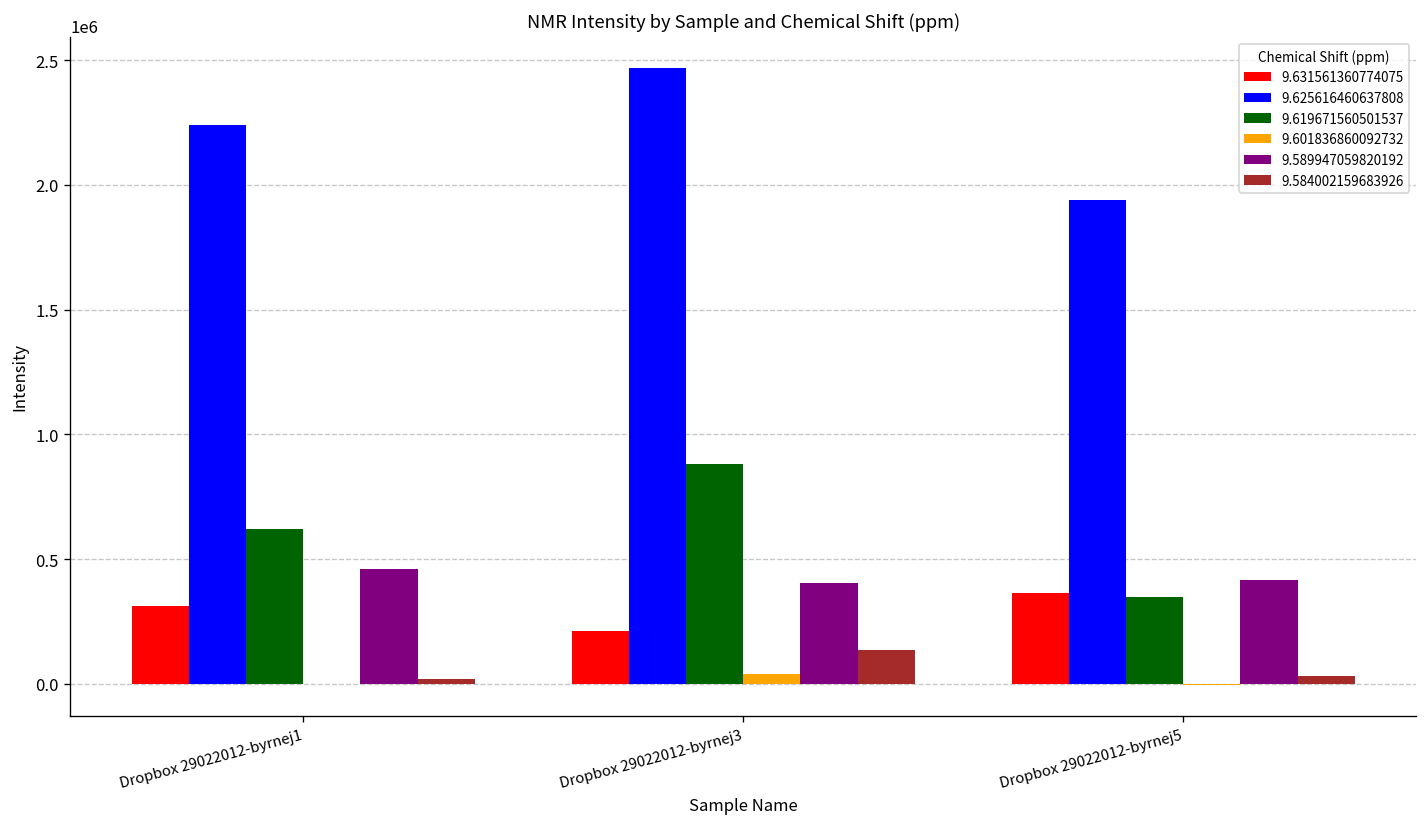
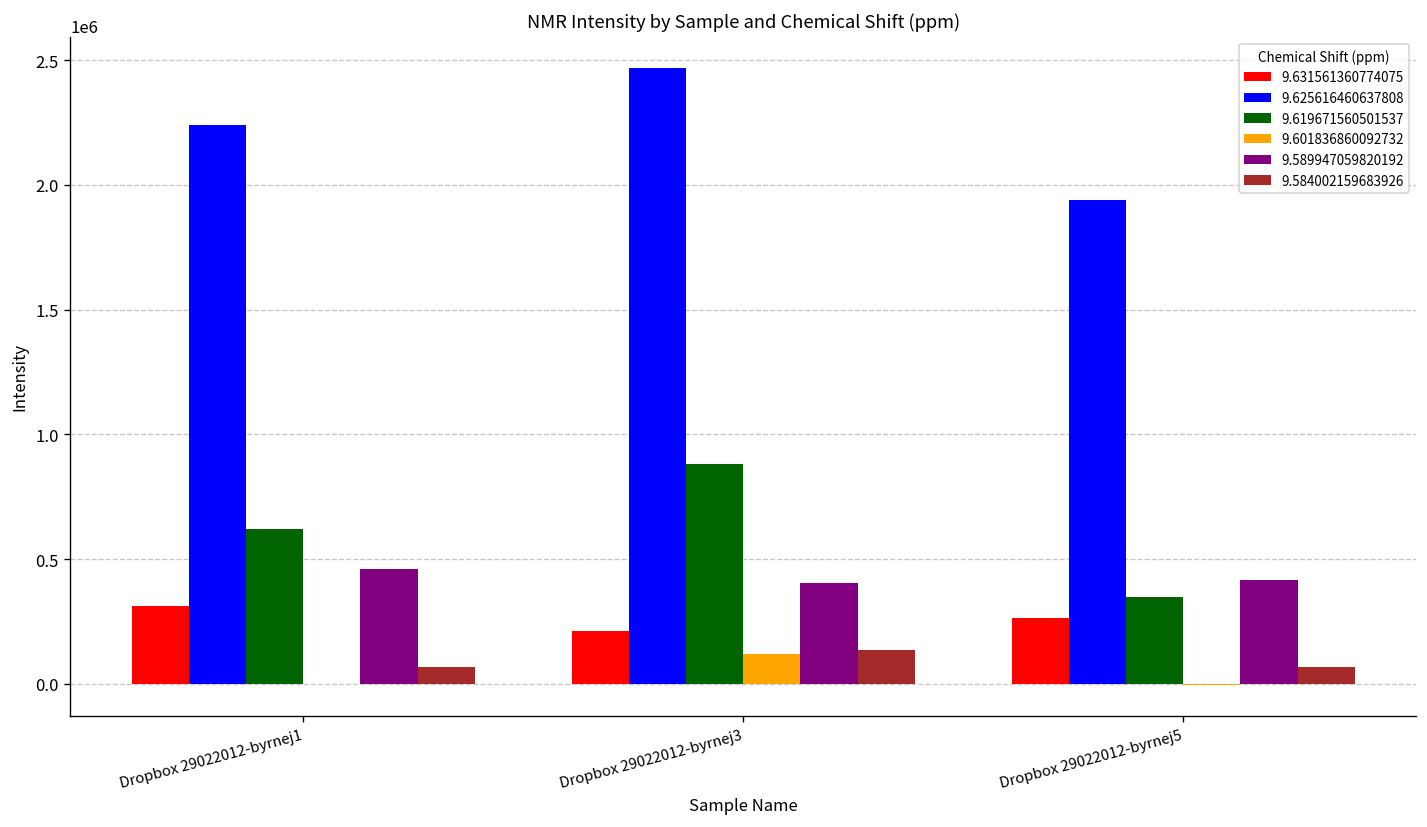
9.584002159683926, Dropbox 29022012-byrnej1: 20000 -> 70000
9.601836860092732, Dropbox 29022012-byrnej3: 40000 -> 120000
9.631561360774075, Dropbox 29022012-byrnej5: 360000 -> 260000
9.584002159683926, Dropbox 29022012-byrnej5: 30000 -> 70000
